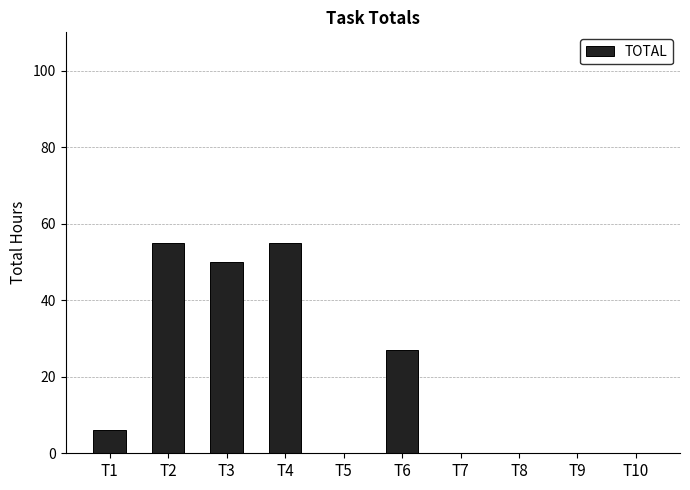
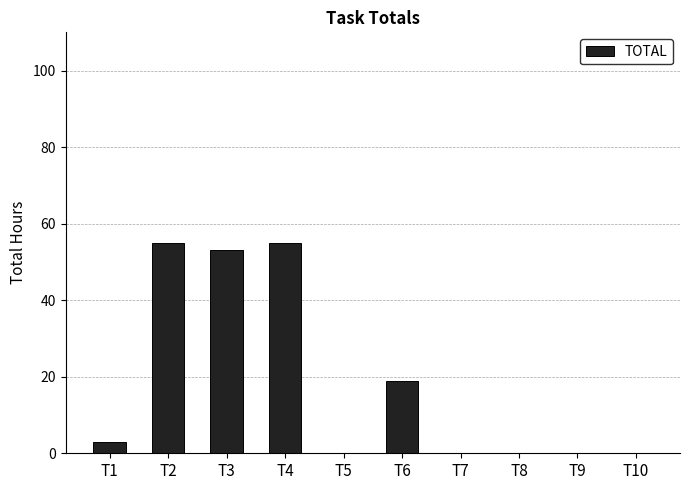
T1: 6 -> 3
T3: 50 -> 53
T6: 27 -> 19
